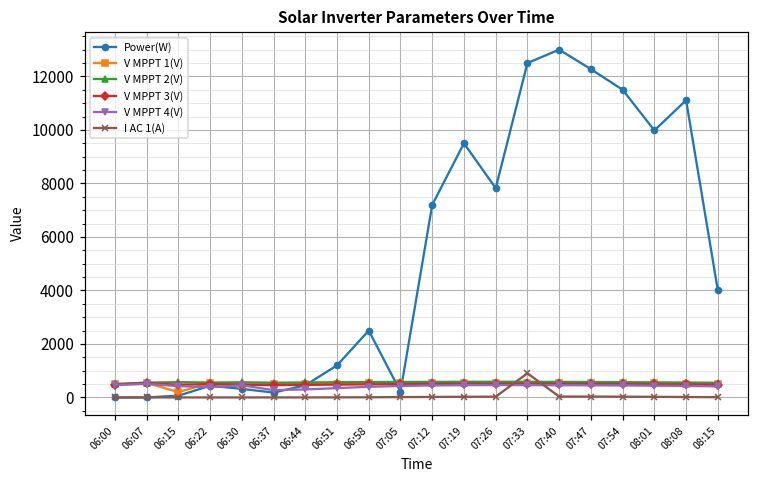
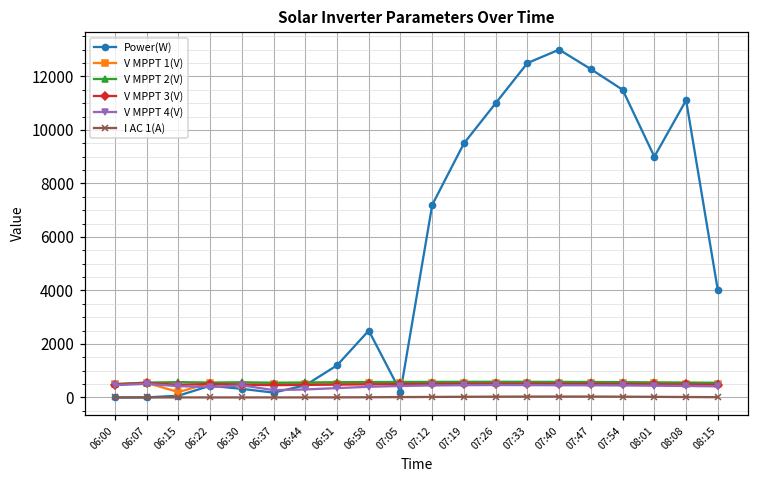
Power(W), 07:26: 7800 -> 11000
I AC 1(A), 07:33: 900 -> 0
Power(W), 08:01: 10000 -> 9000
